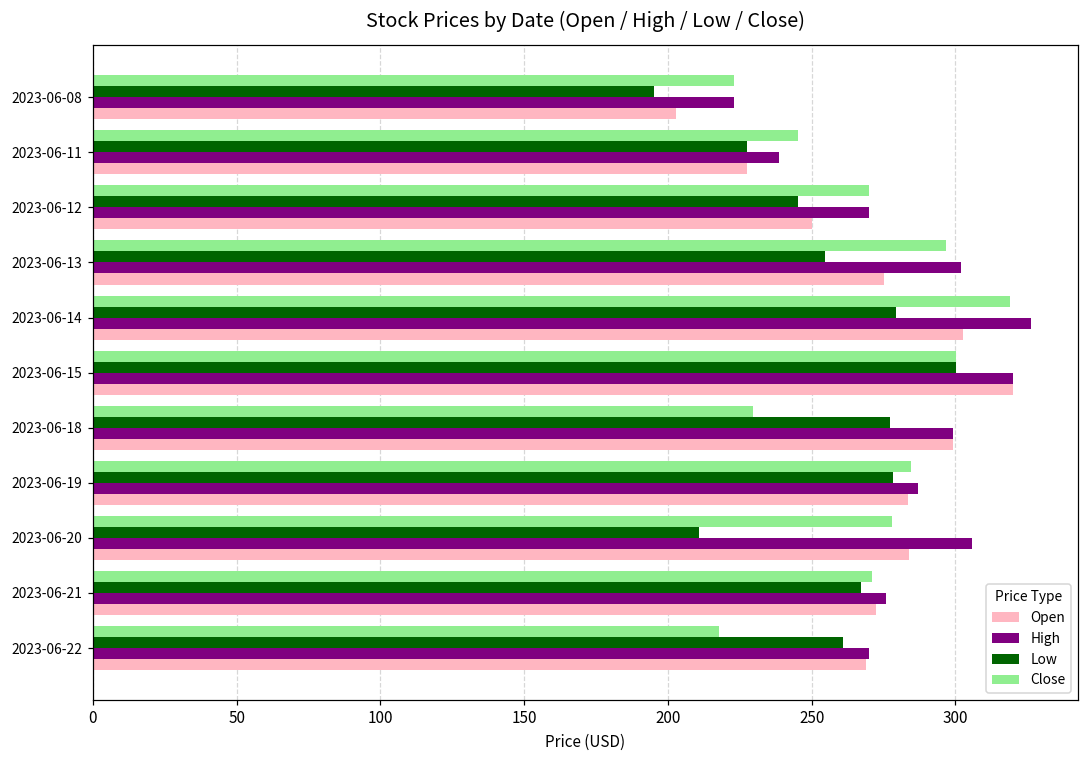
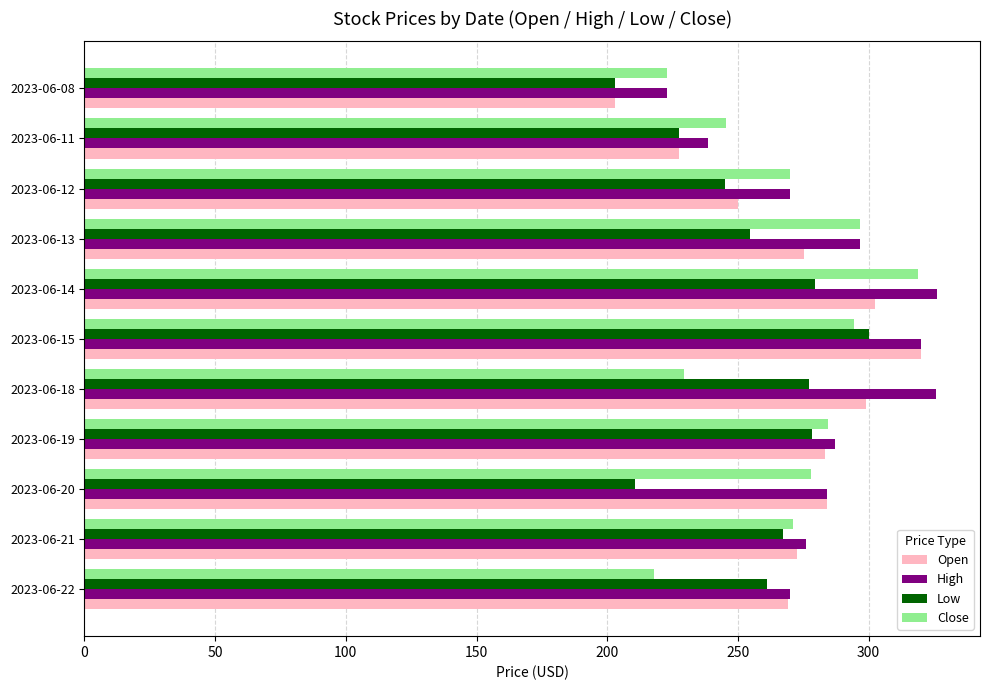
Low, 2023-06-08: 195 -> 203
High, 2023-06-13: 302 -> 297
Close, 2023-06-15: 300 -> 294
High, 2023-06-18: 299 -> 326
High, 2023-06-20: 306 -> 284
